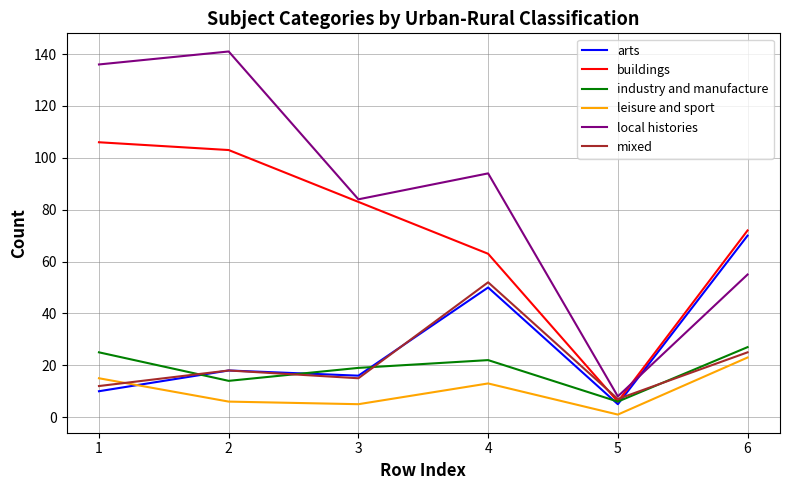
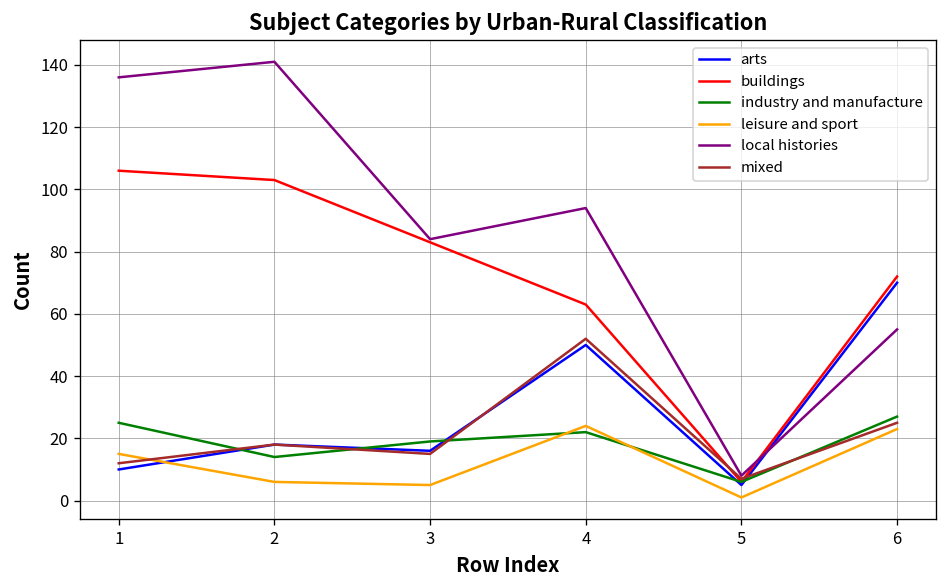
leisure and sport, 4: 13 -> 24
